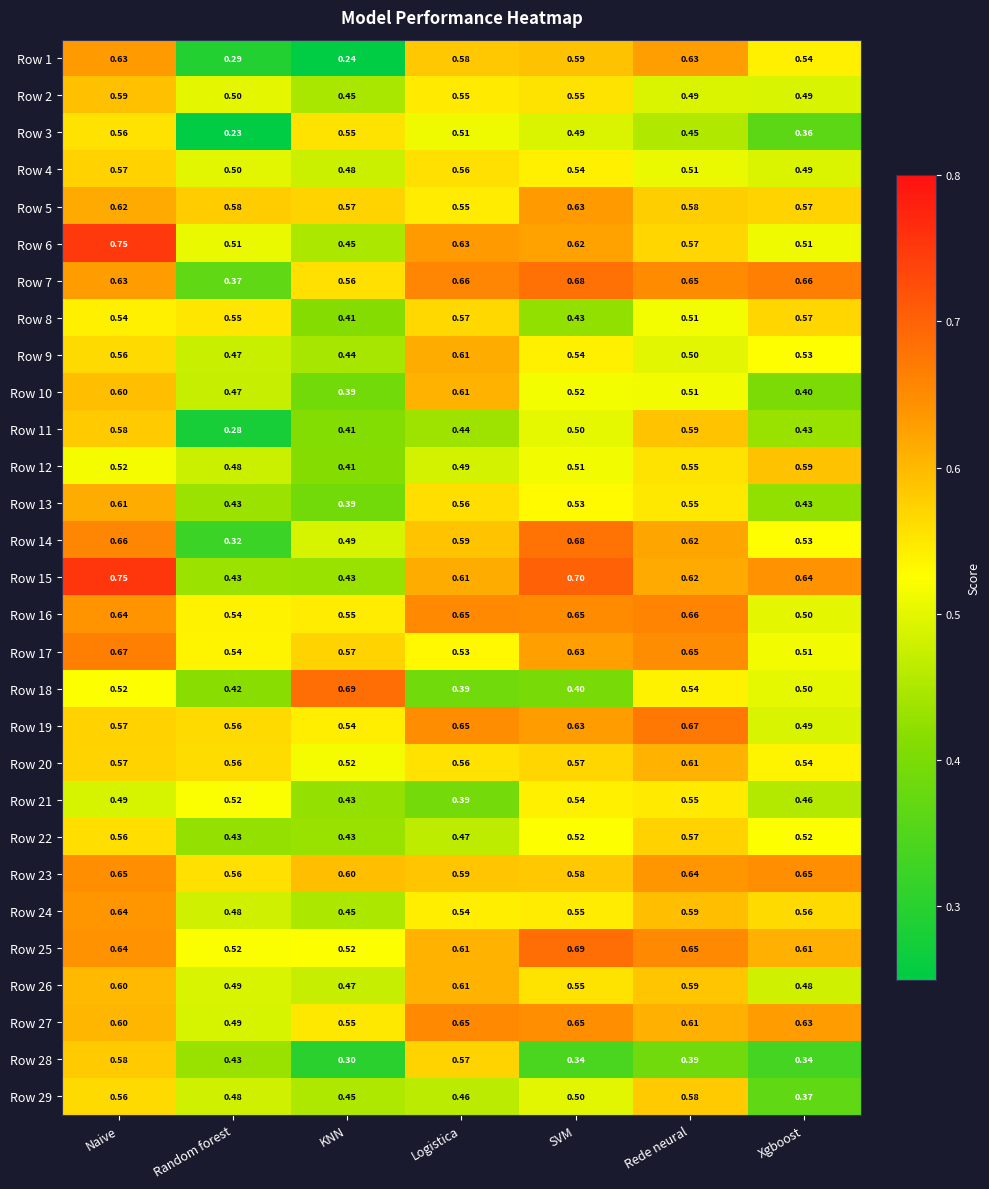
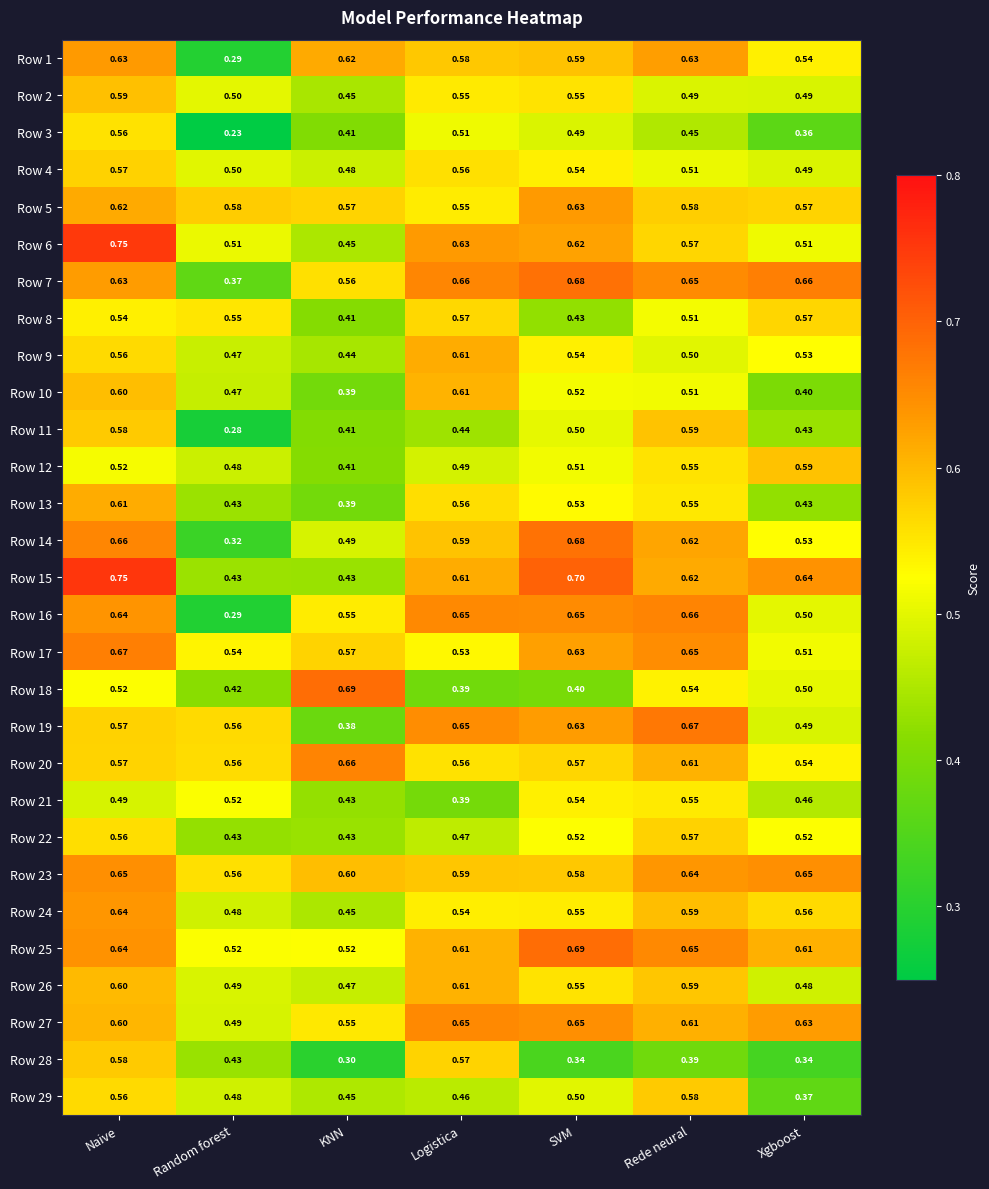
Row 1, KNN: 0.24 -> 0.62
Row 3, KNN: 0.55 -> 0.41
Row 16, Random forest: 0.54 -> 0.29
Row 19, KNN: 0.54 -> 0.38
Row 20, KNN: 0.52 -> 0.66
